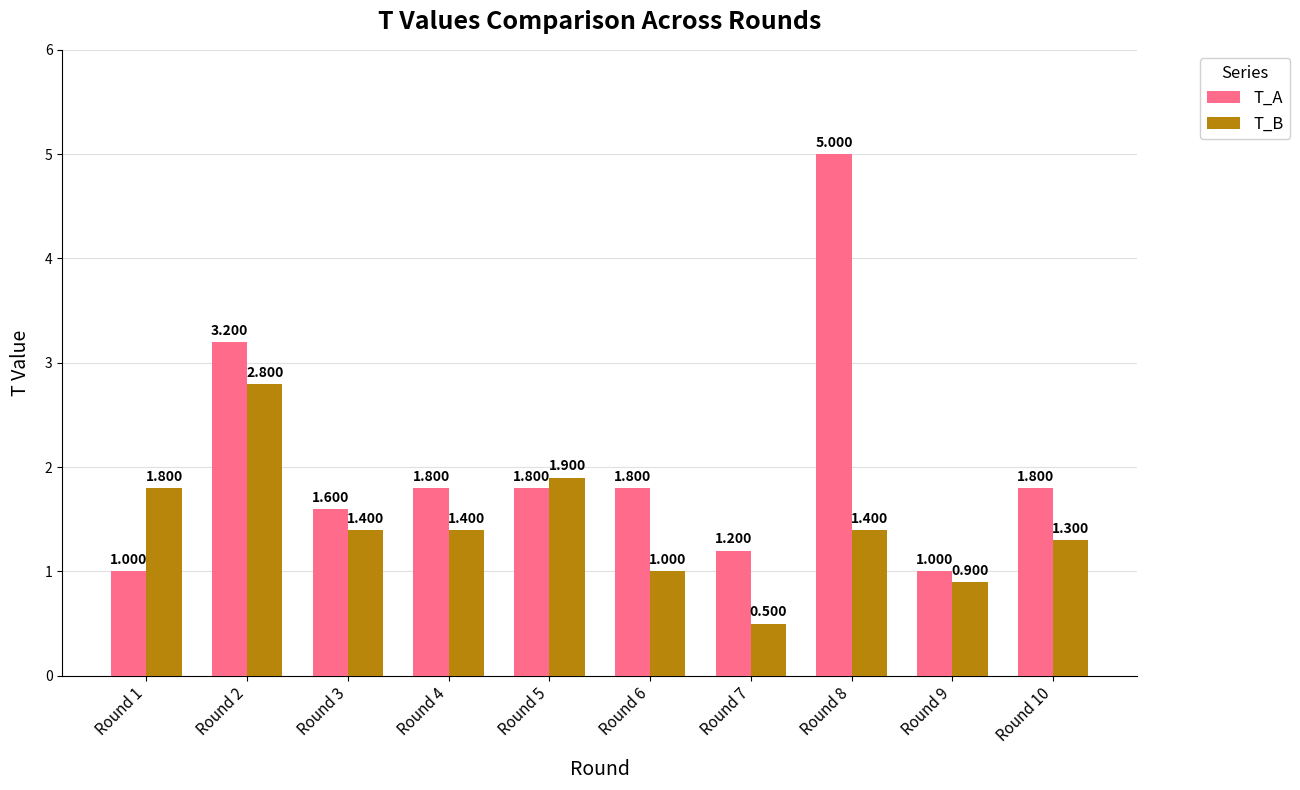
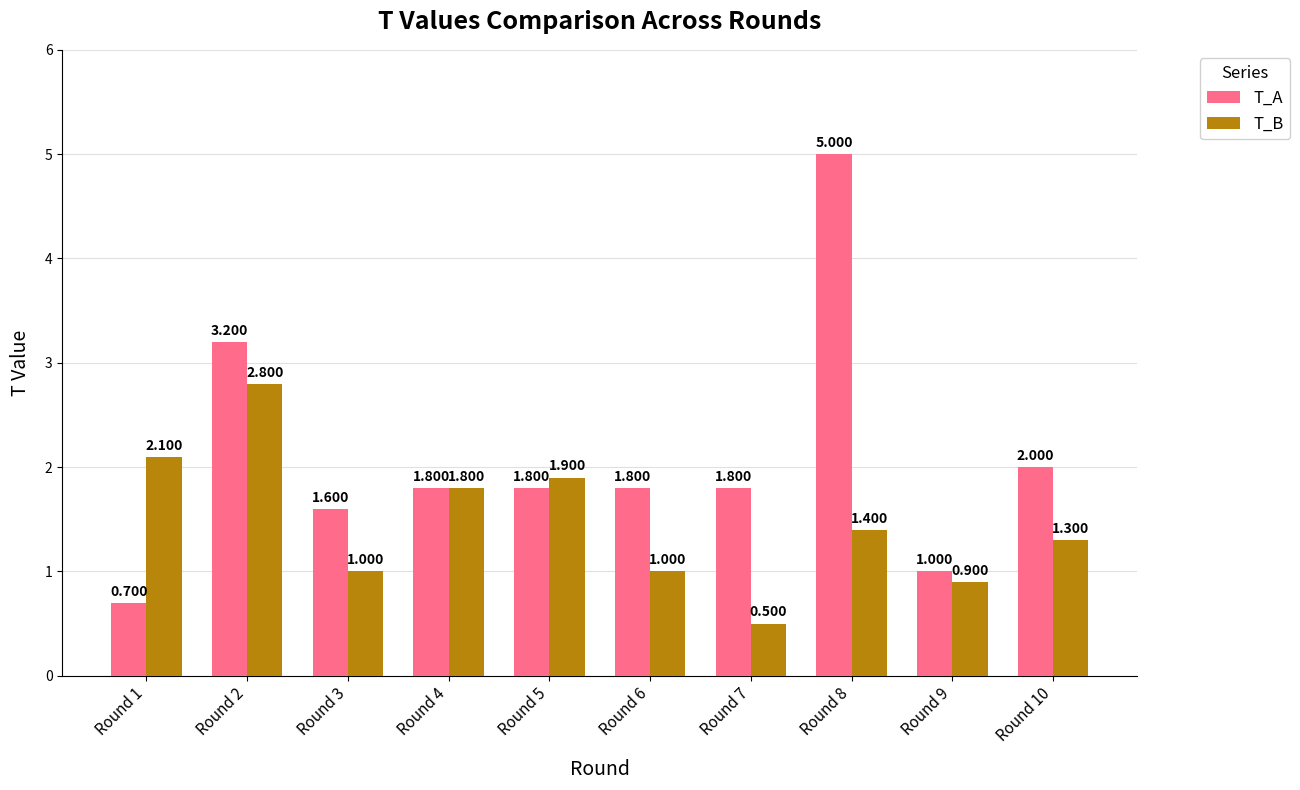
T_A, Round 1: 1.000 -> 0.700
T_B, Round 1: 1.800 -> 2.100
T_B, Round 3: 1.400 -> 1.000
T_B, Round 4: 1.400 -> 1.800
T_A, Round 7: 1.200 -> 1.800
T_A, Round 10: 1.800 -> 2.000
